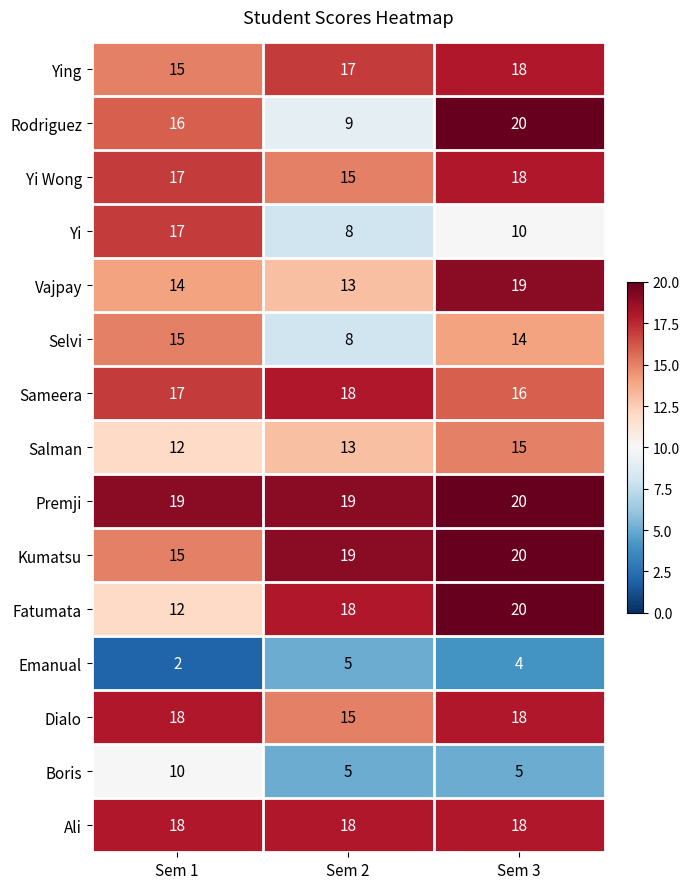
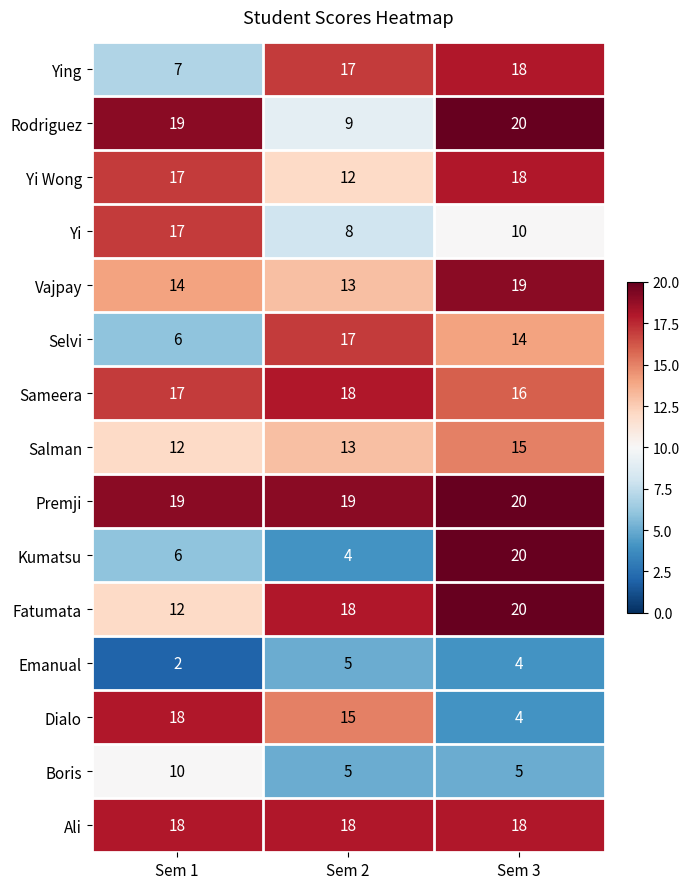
Ying, Sem 1: 15 -> 7
Rodriguez, Sem 1: 16 -> 19
Yi Wong, Sem 2: 15 -> 12
Selvi, Sem 1: 15 -> 6
Selvi, Sem 2: 8 -> 17
Kumatsu, Sem 1: 15 -> 6
Kumatsu, Sem 2: 19 -> 4
Dialo, Sem 3: 18 -> 4
